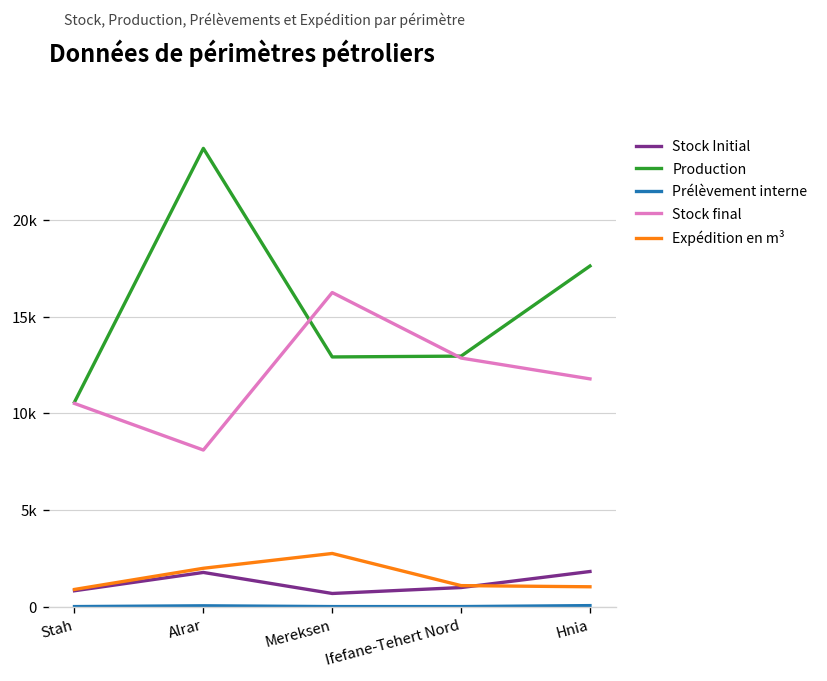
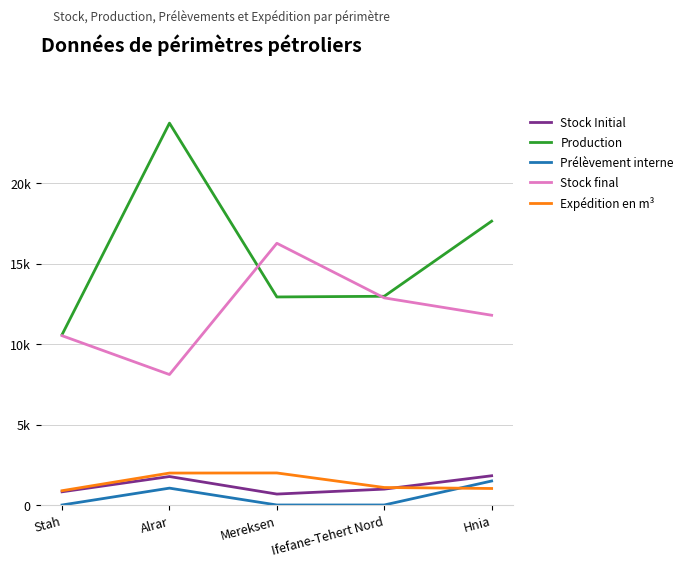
Prélèvement interne, Alrar: 0 -> 1000
Expédition en m³, Mereksen: 2700 -> 2000
Prélèvement interne, Hnia: 100 -> 1500
